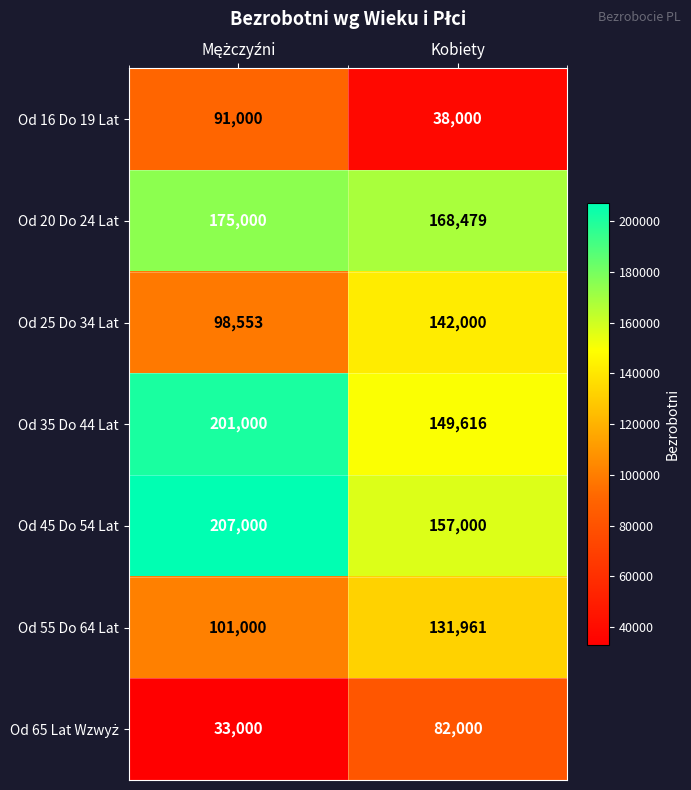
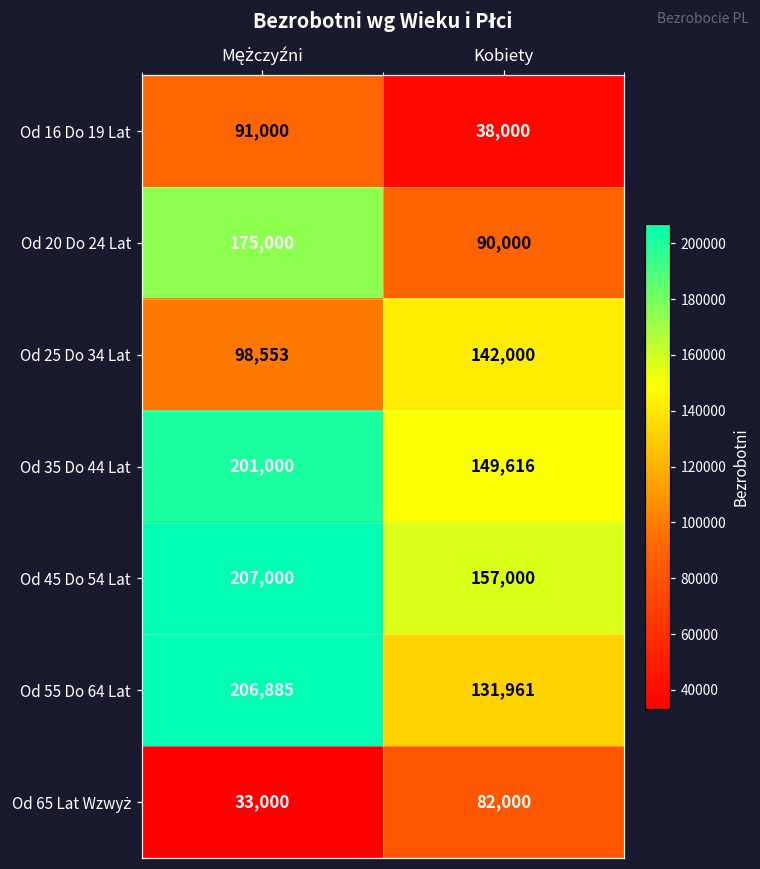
Od 20 Do 24 Lat, Kobiety: 168,479 -> 90,000
Od 55 Do 64 Lat, Mężczyźni: 101,000 -> 206,885
